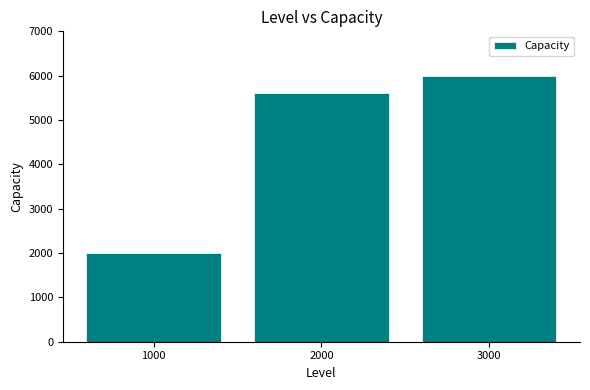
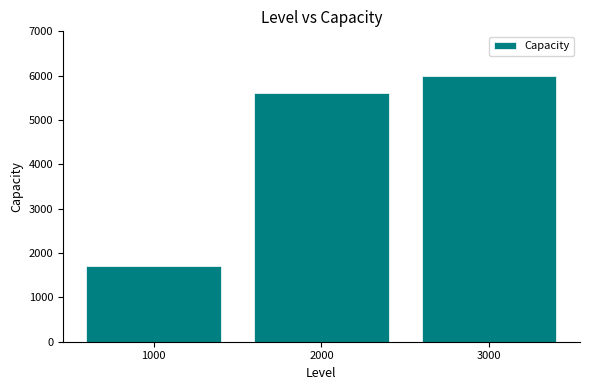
1000: 2000 -> 1700
